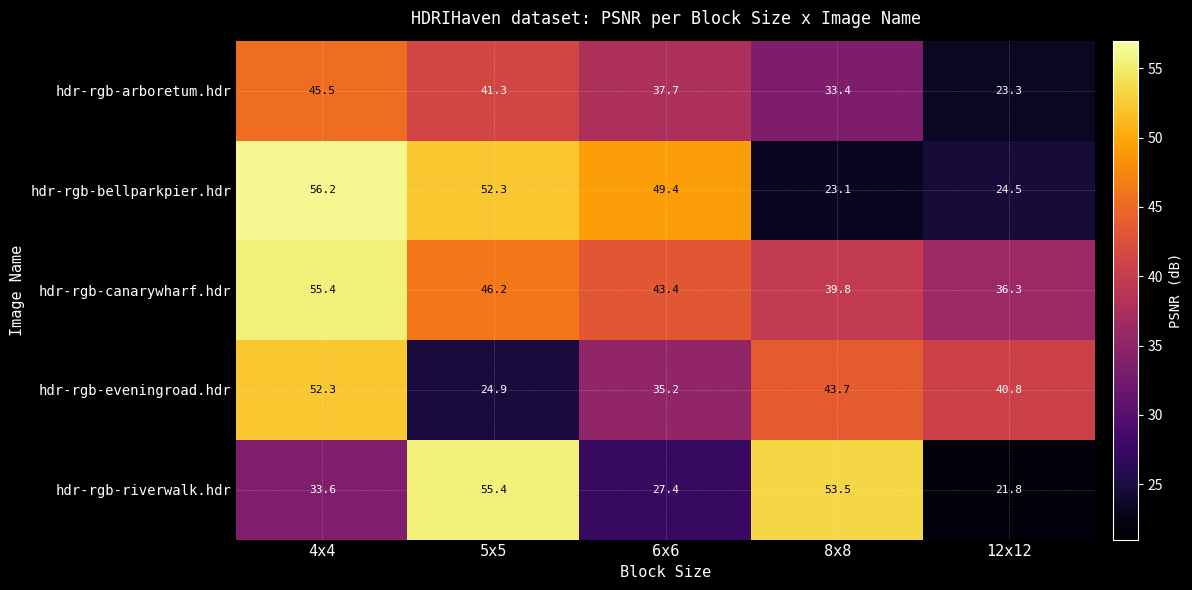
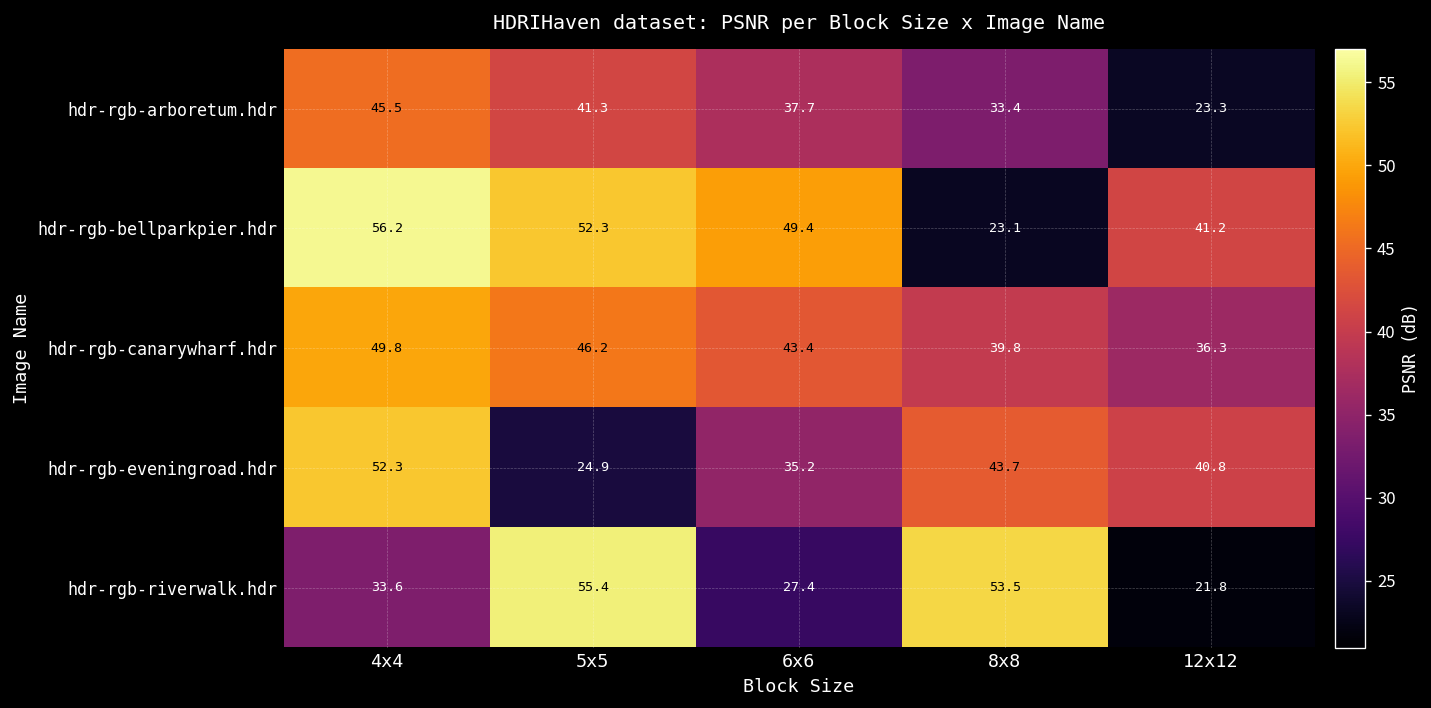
hdr-rgb-bellparkpier.hdr, 12x12: 24.5 -> 41.2
hdr-rgb-canarywharf.hdr, 4x4: 55.4 -> 49.8
